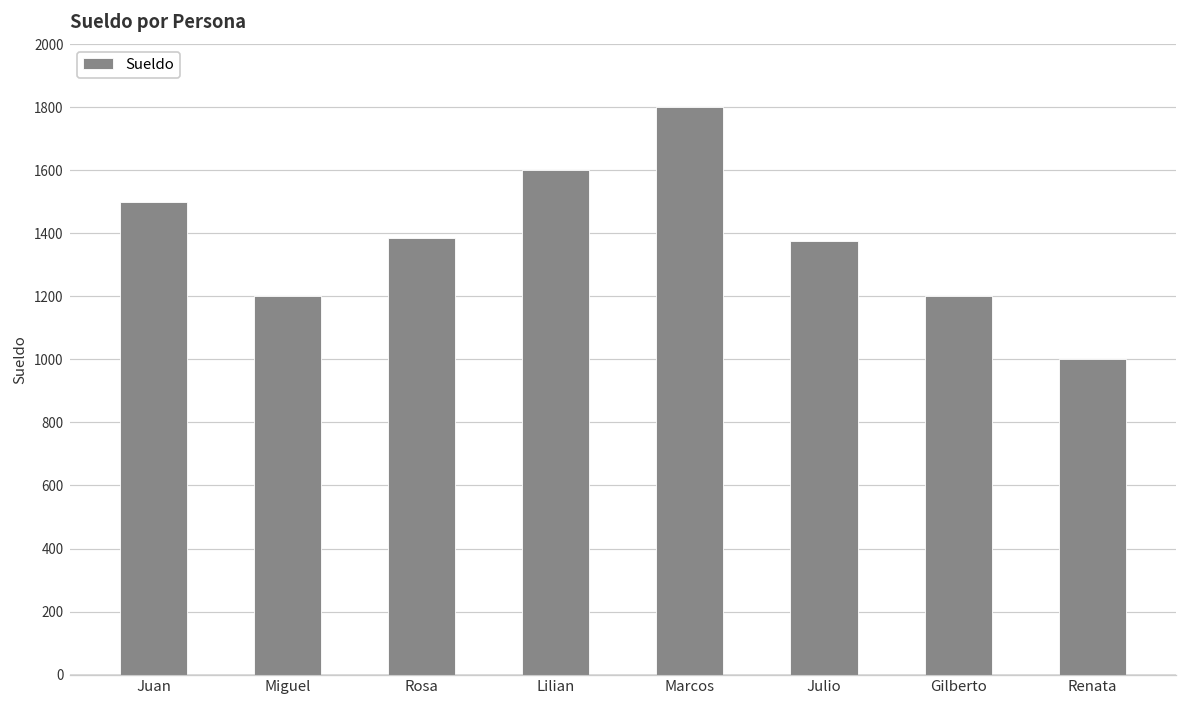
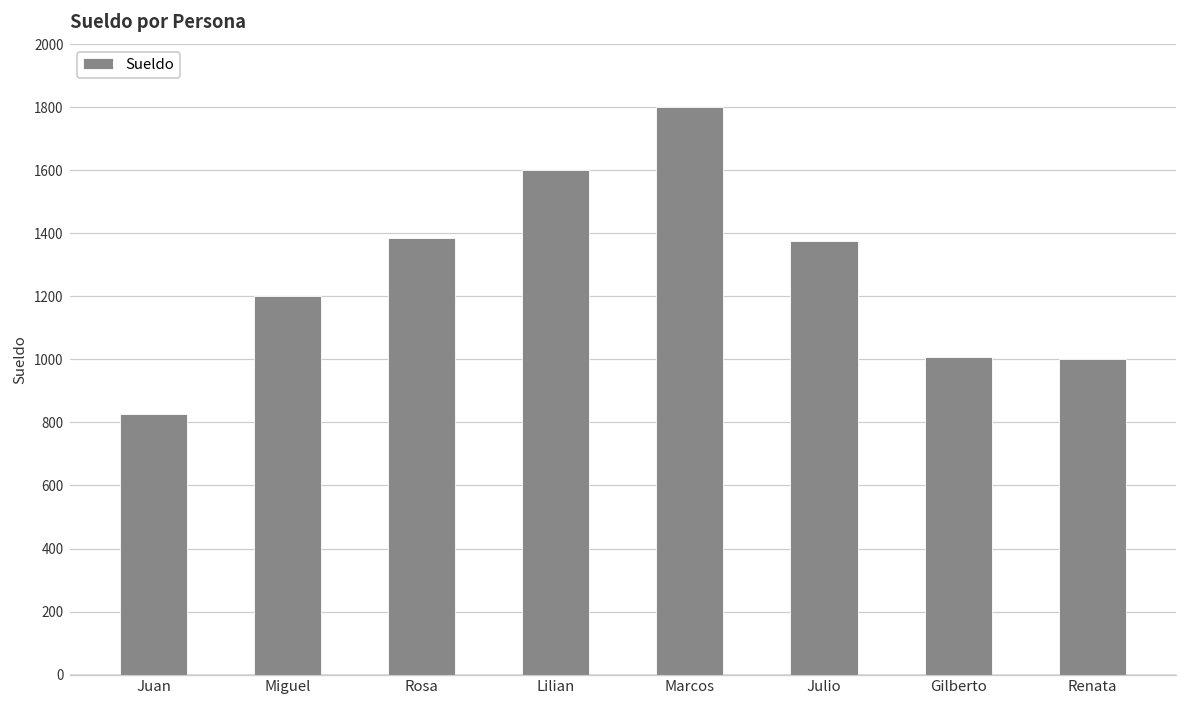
Juan: 1500 -> 830
Gilberto: 1200 -> 1010
